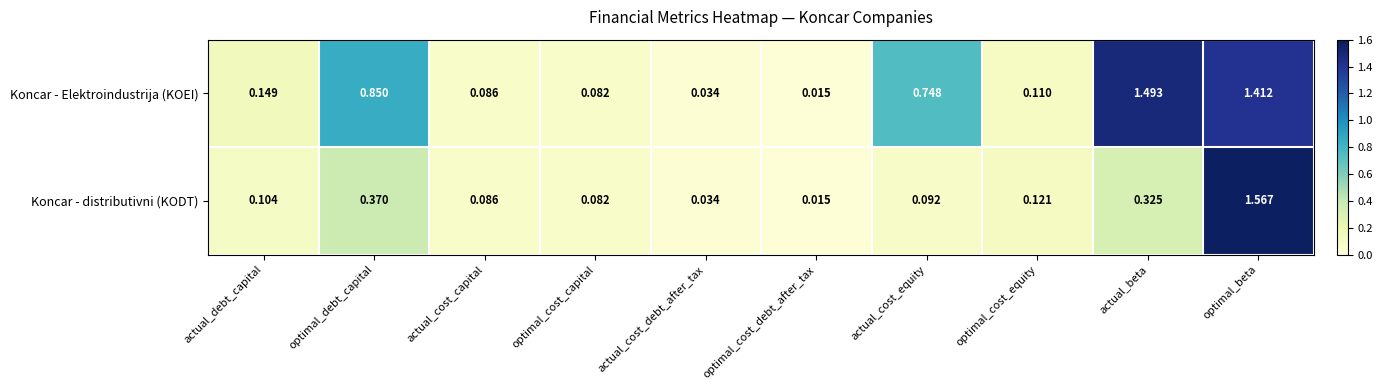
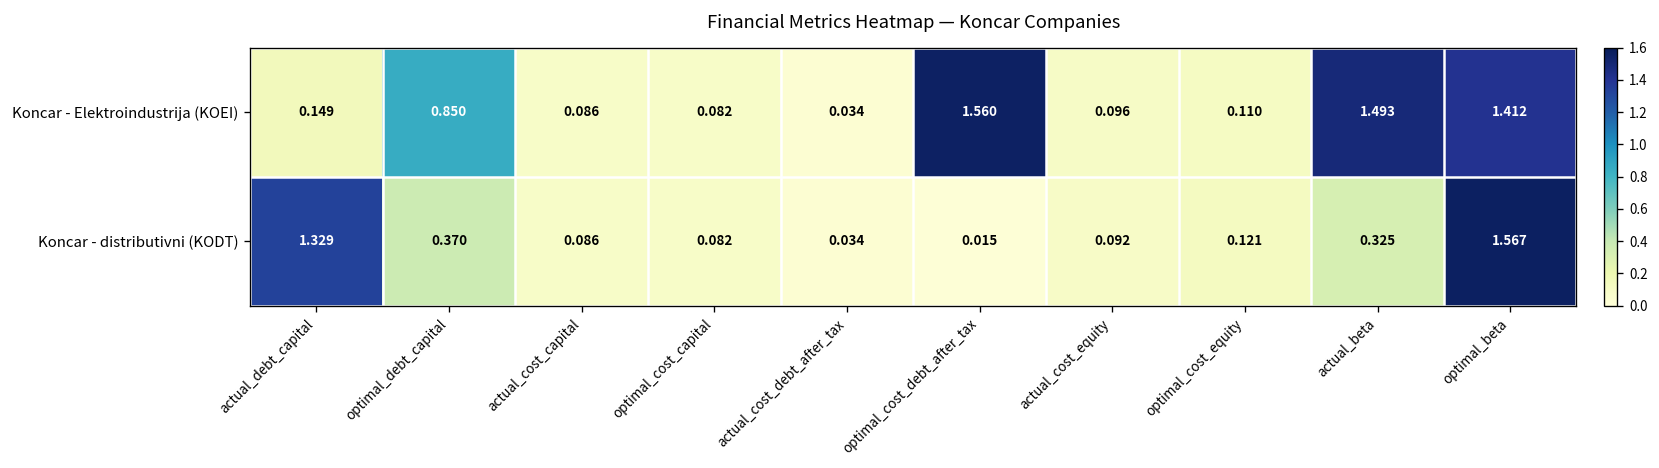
Koncar - Elektroindustrija (KOEI), optimal_cost_debt_after_tax: 0.015 -> 1.560
Koncar - Elektroindustrija (KOEI), actual_cost_equity: 0.748 -> 0.096
Koncar - distributivni (KODT), actual_debt_capital: 0.104 -> 1.329
